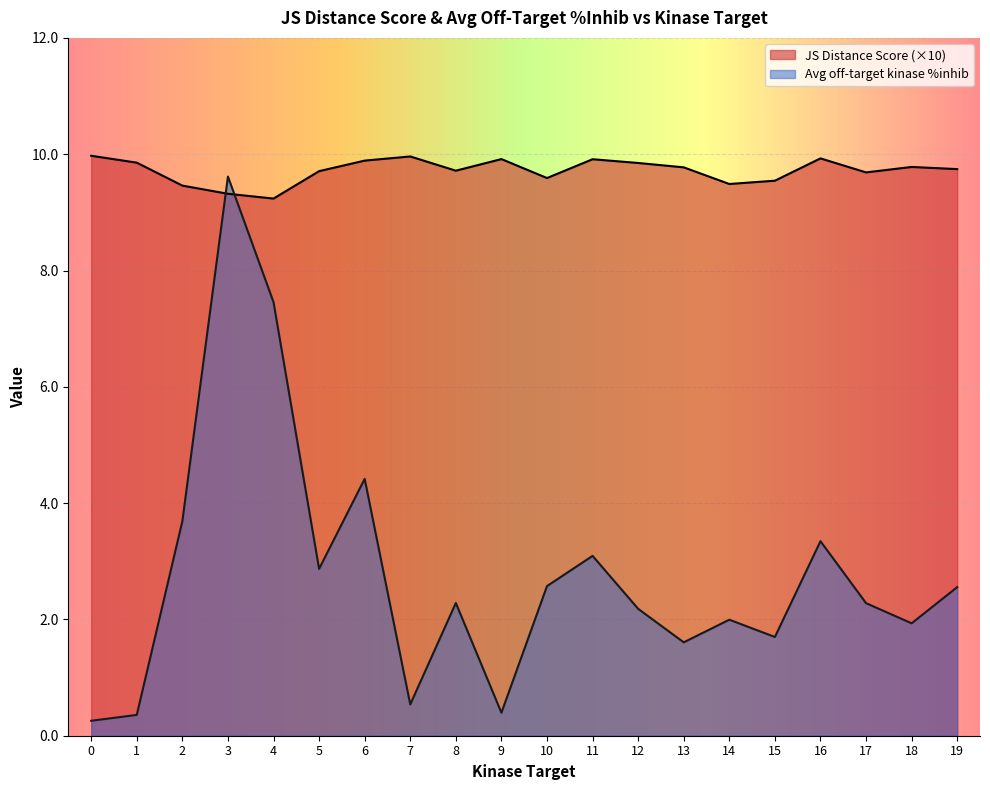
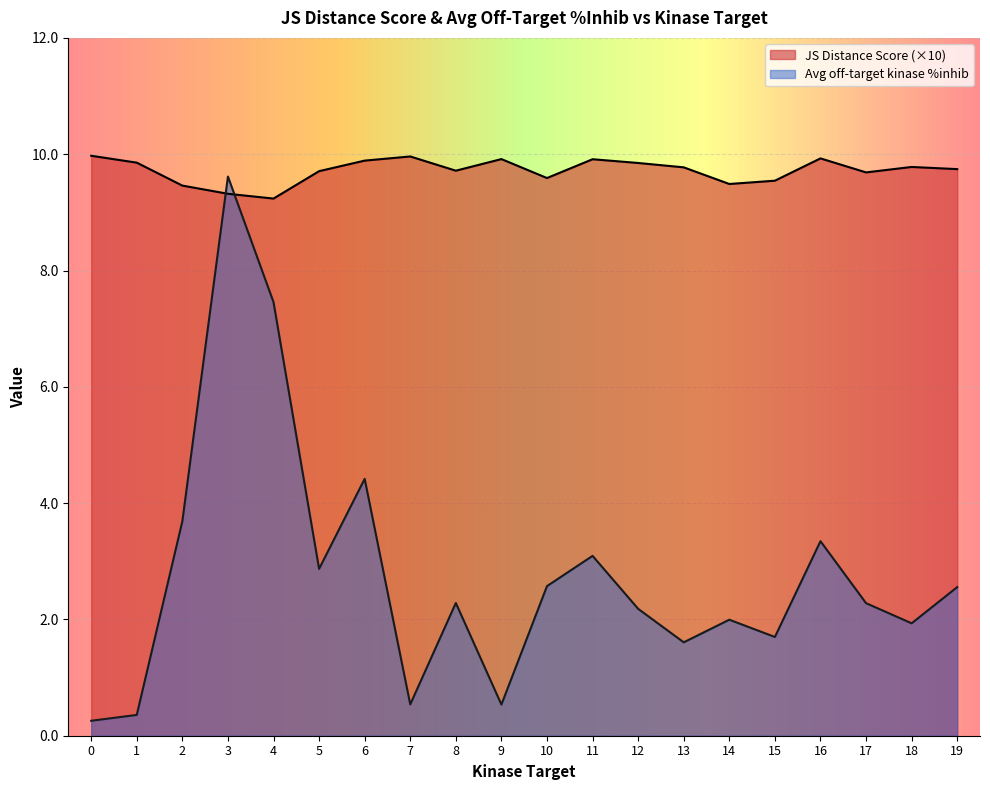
Avg off-target kinase %inhib, 9: 0.4 -> 0.5
